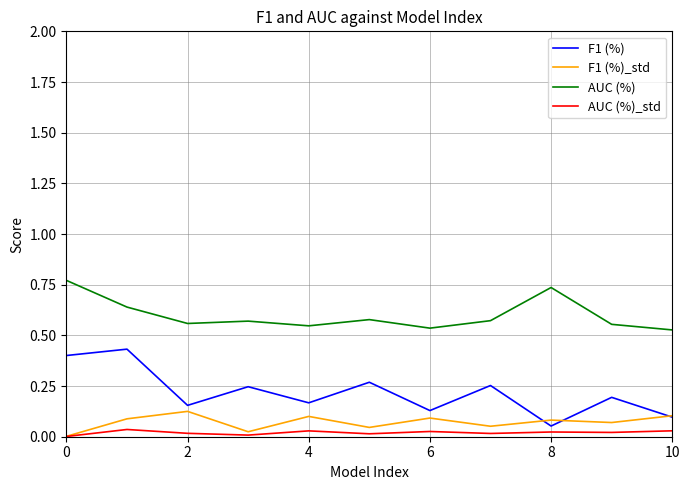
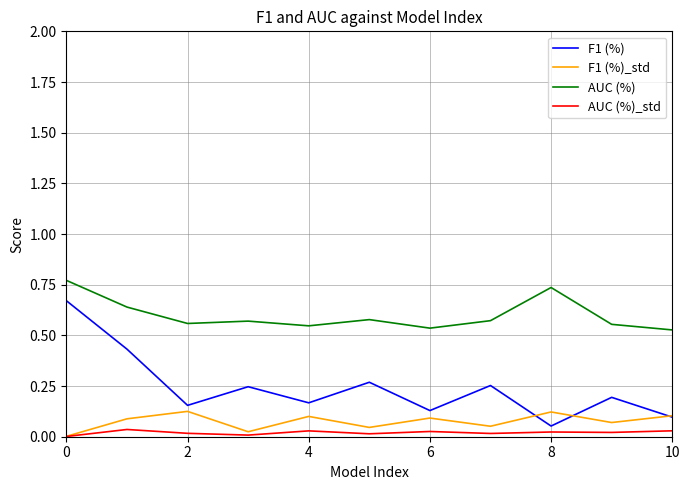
F1 (%), 0: 0.40 -> 0.67
F1 (%)_std, 8: 0.08 -> 0.12
